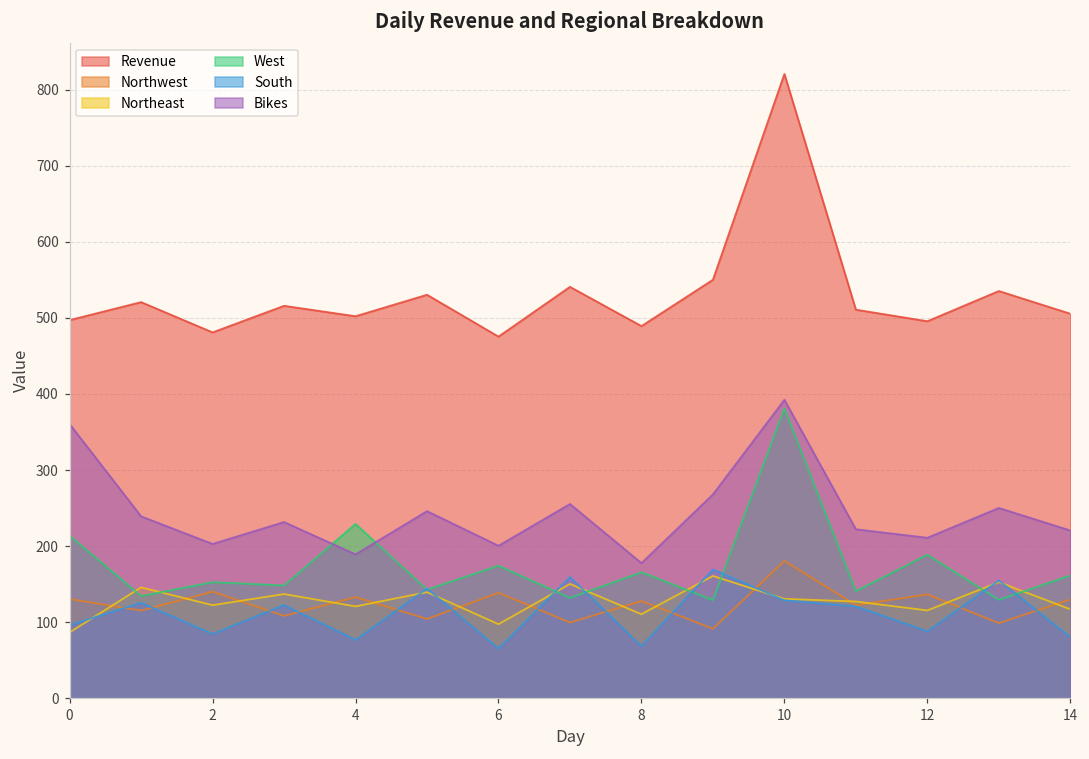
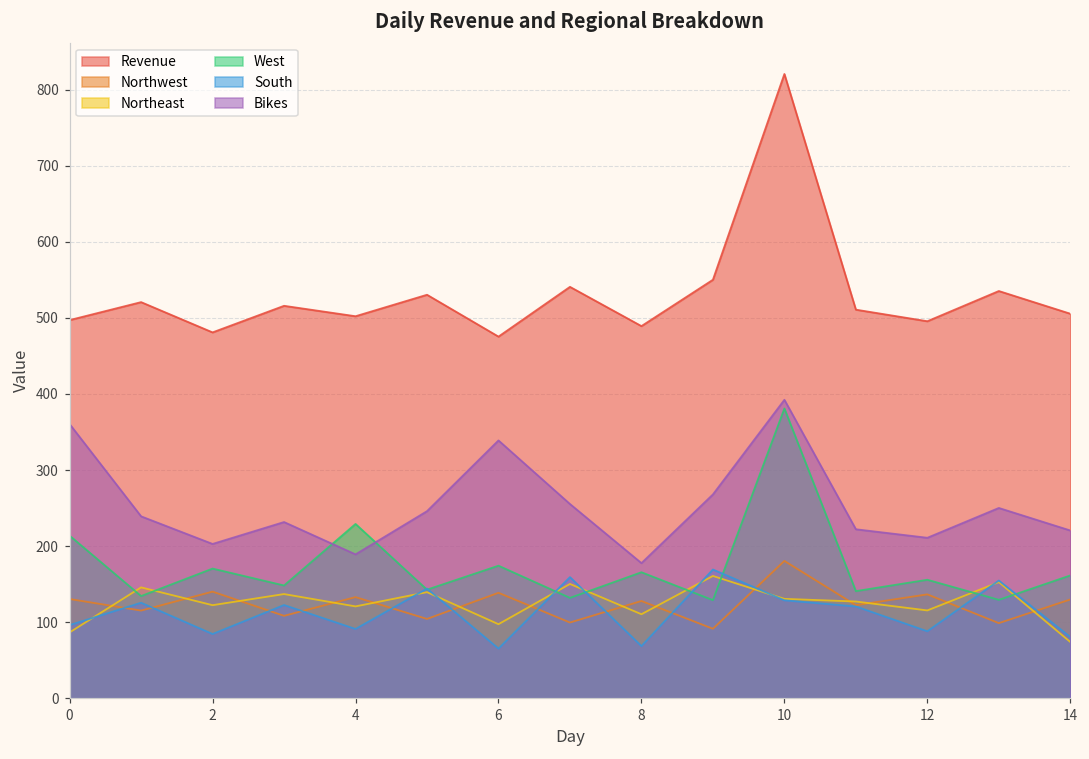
West, 2: 150 -> 170
South, 4: 80 -> 90
Bikes, 6: 200 -> 340
West, 12: 190 -> 160
Northeast, 14: 120 -> 70
